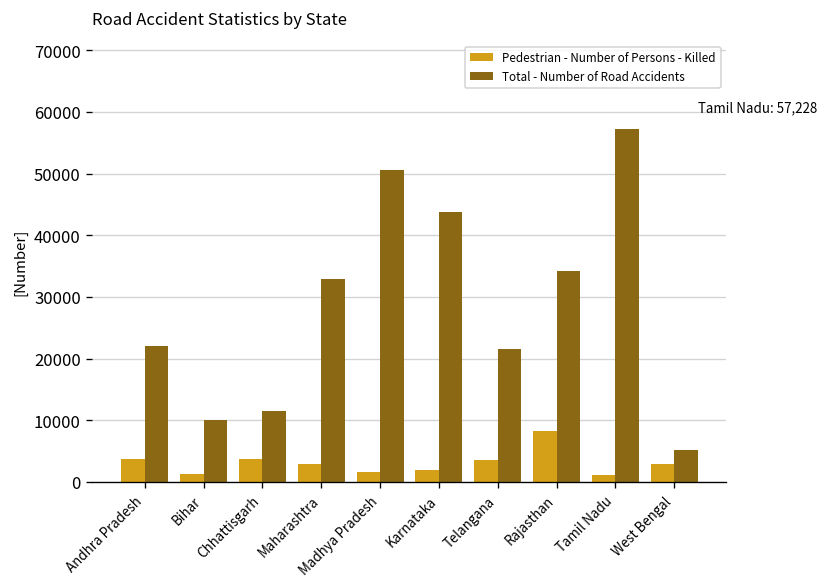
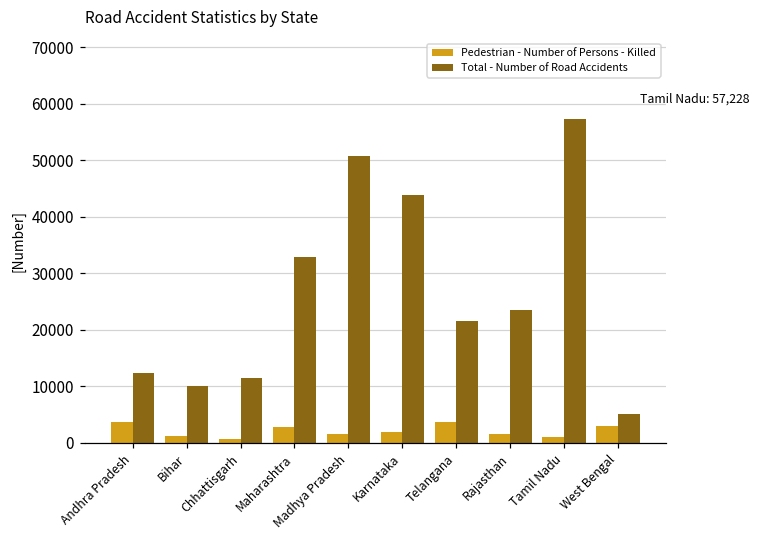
Total - Number of Road Accidents, Andhra Pradesh: 22000 -> 12000
Pedestrian - Number of Persons - Killed, Chhattisgarh: 4000 -> 1000
Pedestrian - Number of Persons - Killed, Rajasthan: 8000 -> 1000
Total - Number of Road Accidents, Rajasthan: 34000 -> 23000
